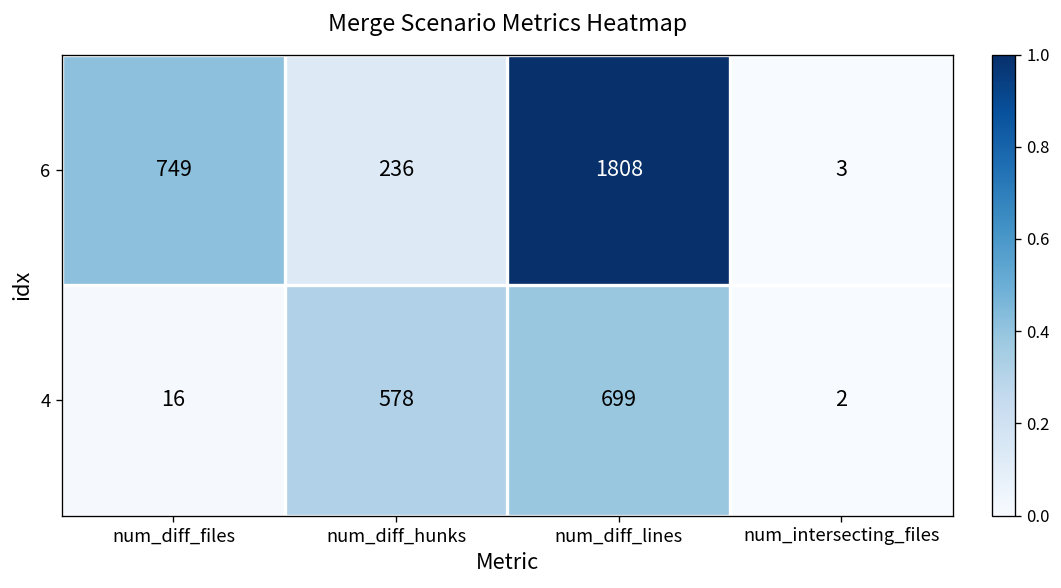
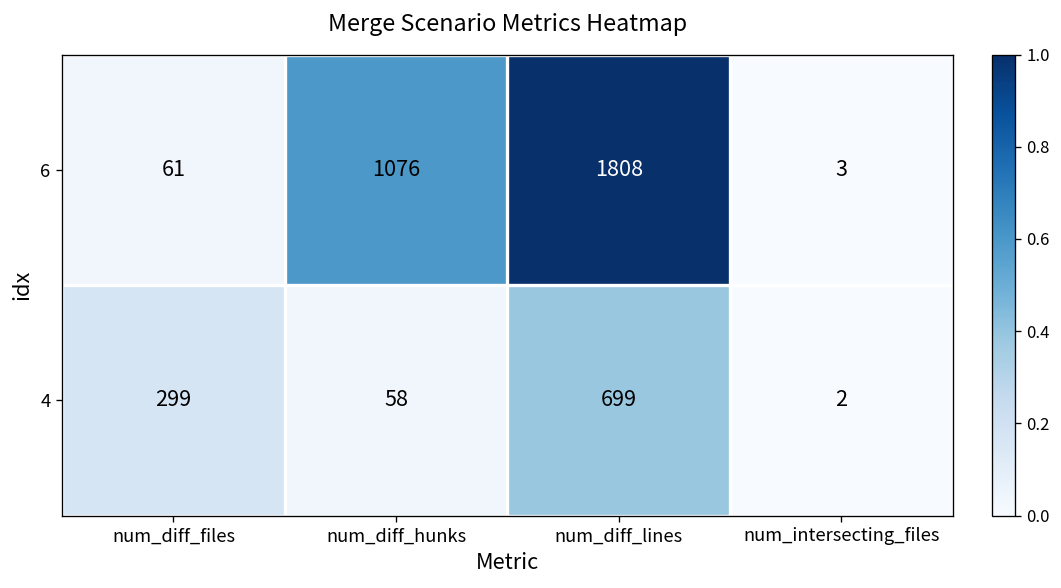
6, num_diff_files: 749 -> 61
6, num_diff_hunks: 236 -> 1076
4, num_diff_files: 16 -> 299
4, num_diff_hunks: 578 -> 58
